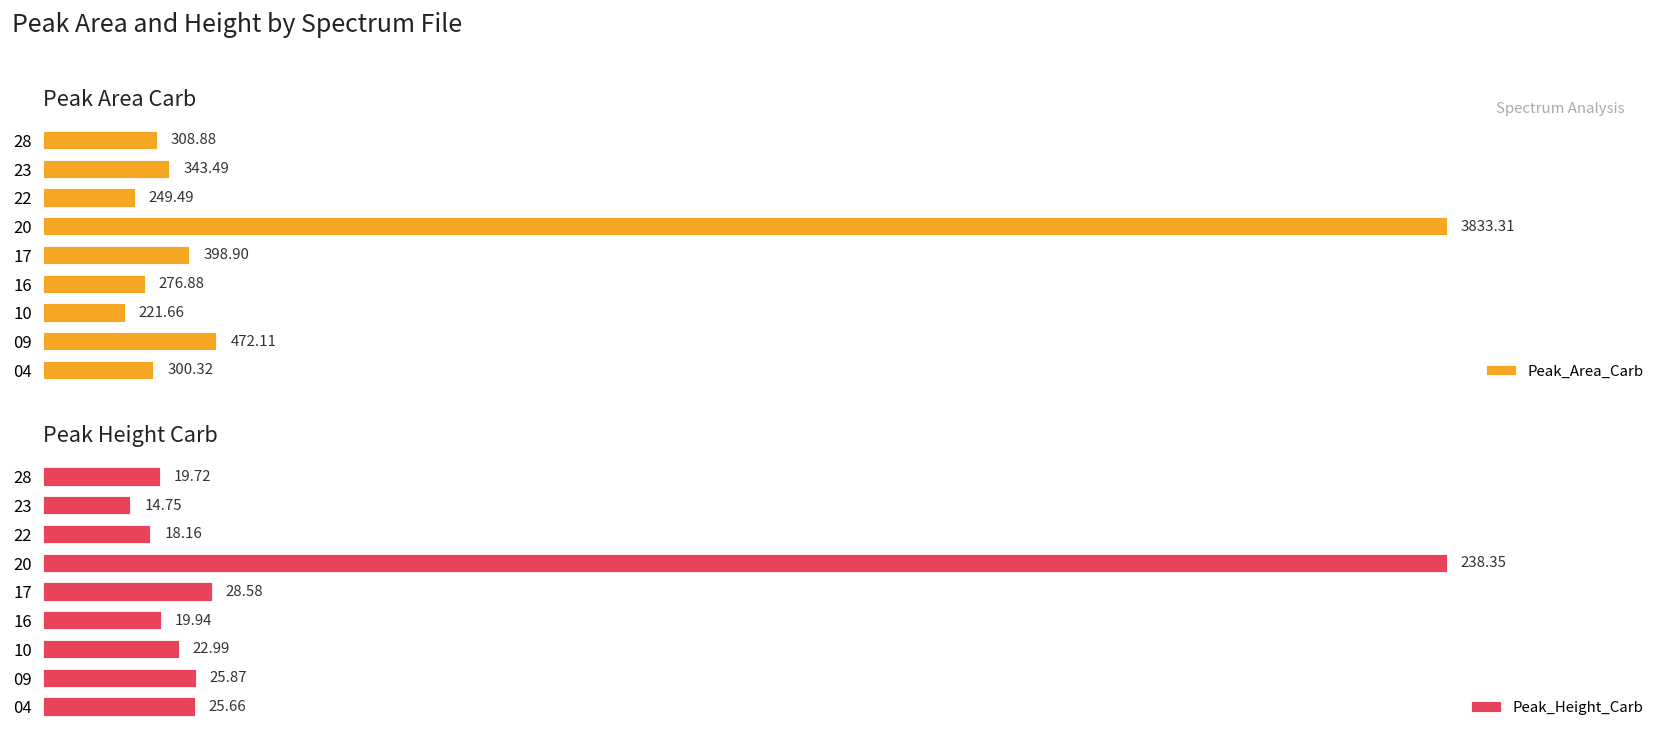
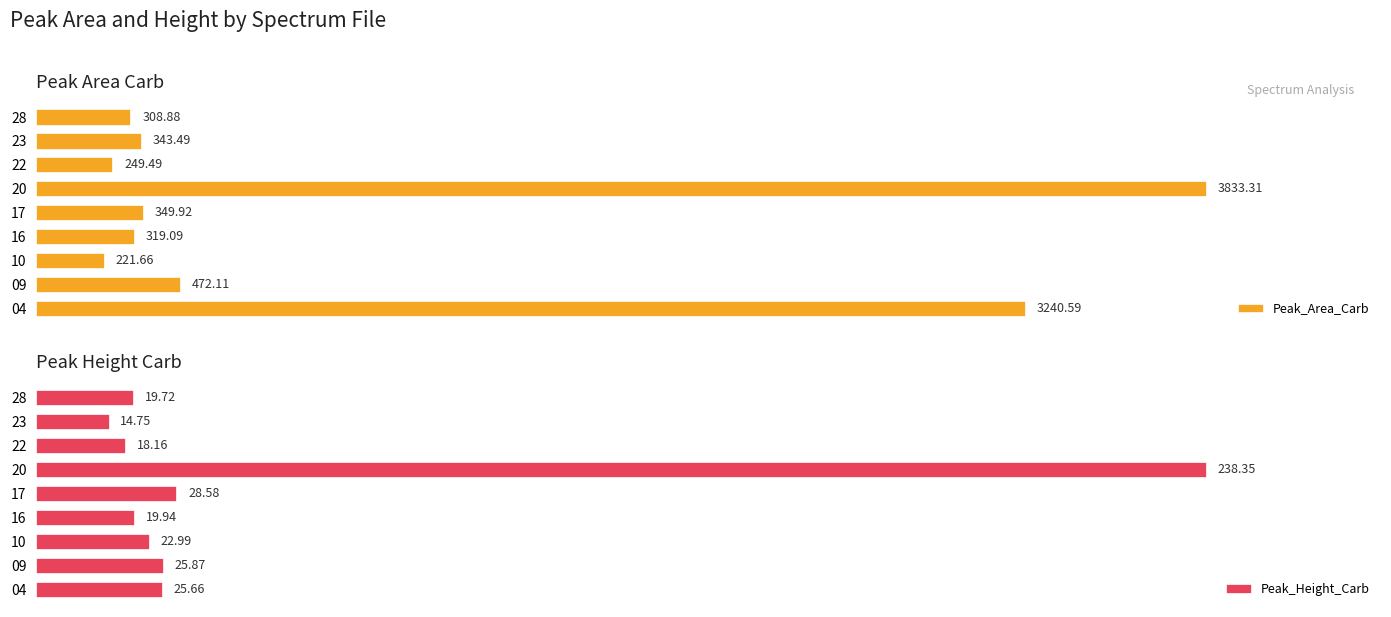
Peak Area Carb, 17: 398.90 -> 349.92
Peak Area Carb, 16: 276.88 -> 319.09
Peak Area Carb, 04: 300.32 -> 3240.59
